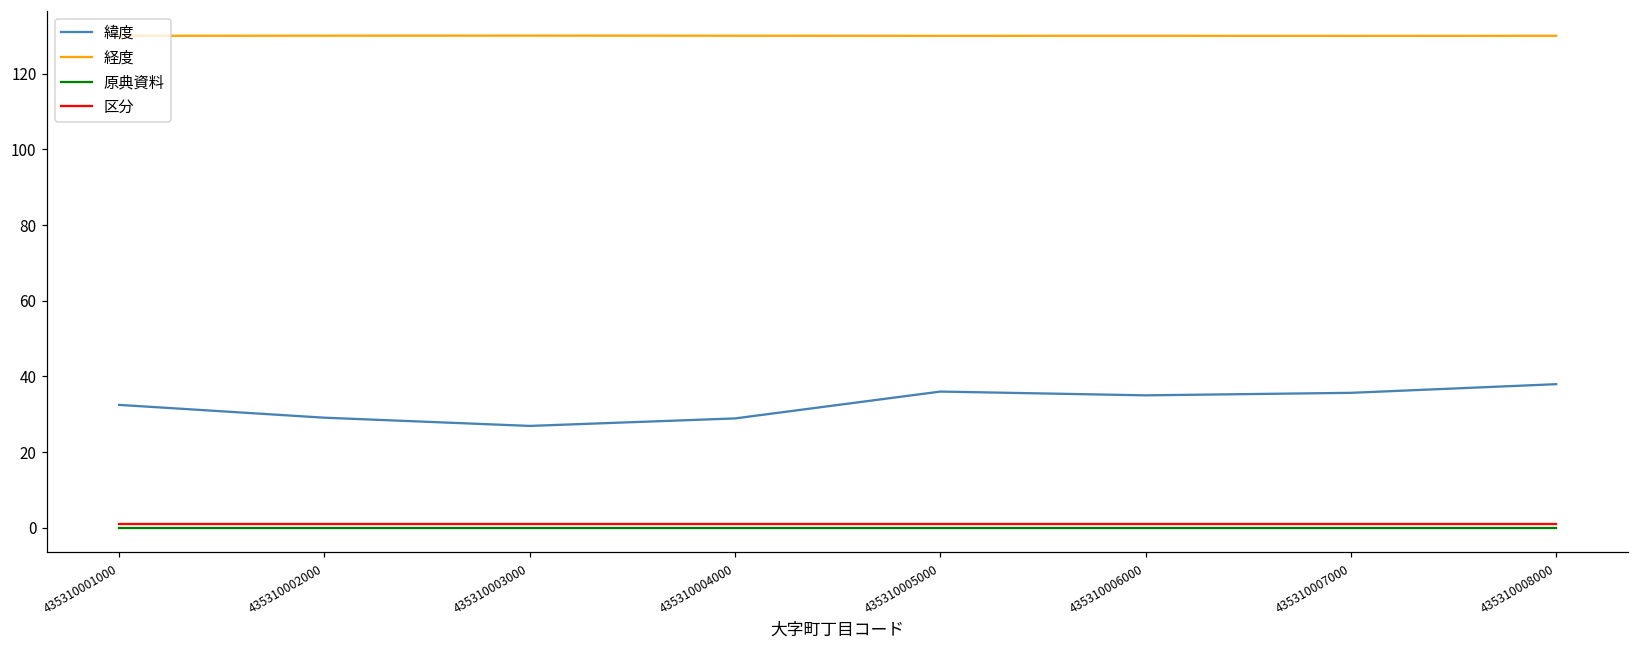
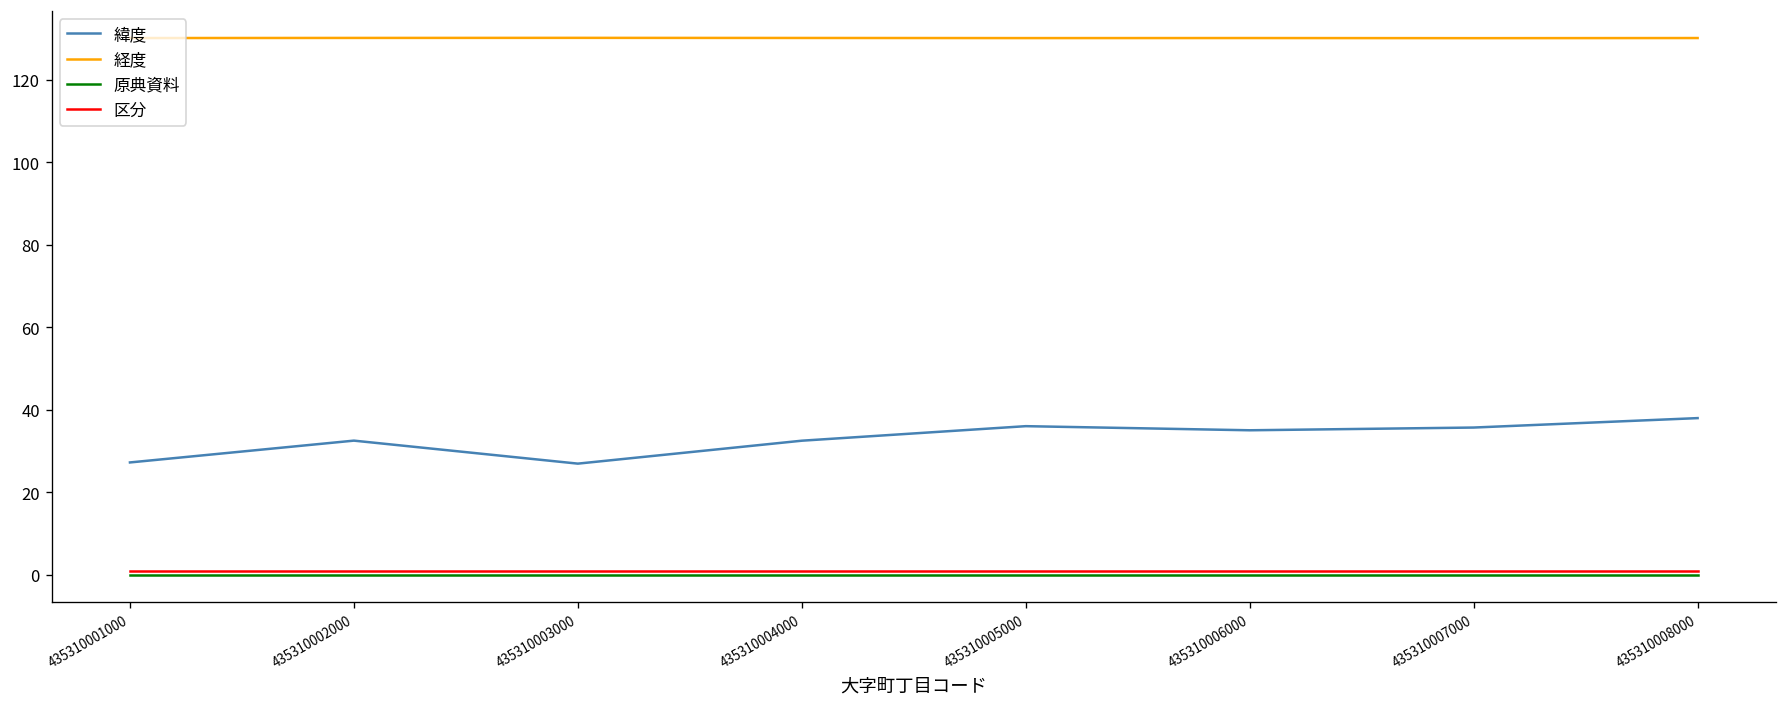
緯度, 435310001000: 32 -> 27
緯度, 435310002000: 29 -> 33
緯度, 435310004000: 29 -> 32
